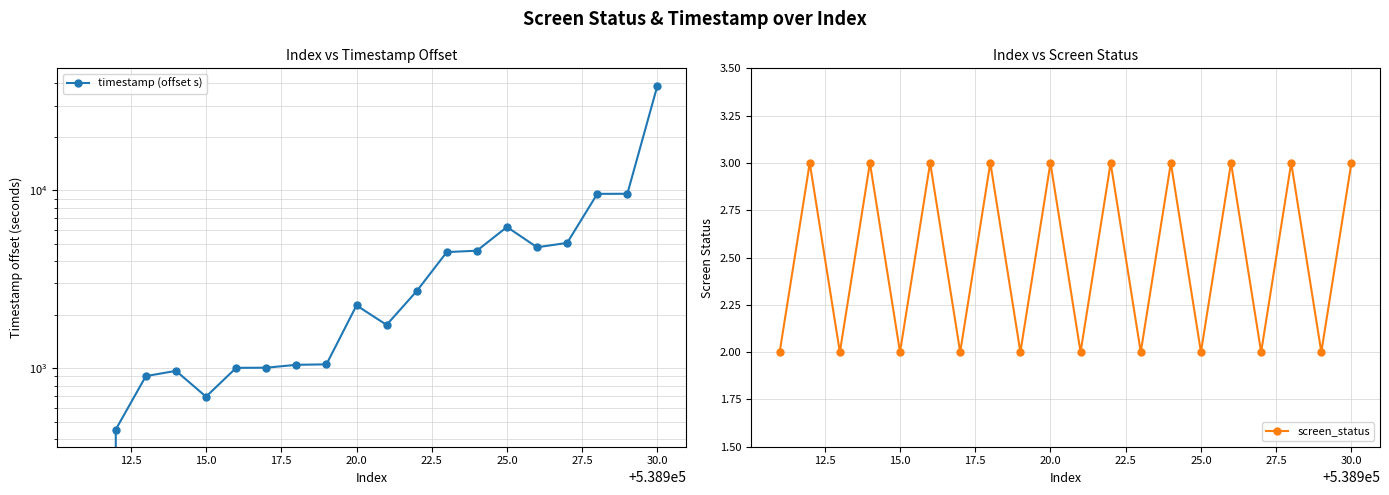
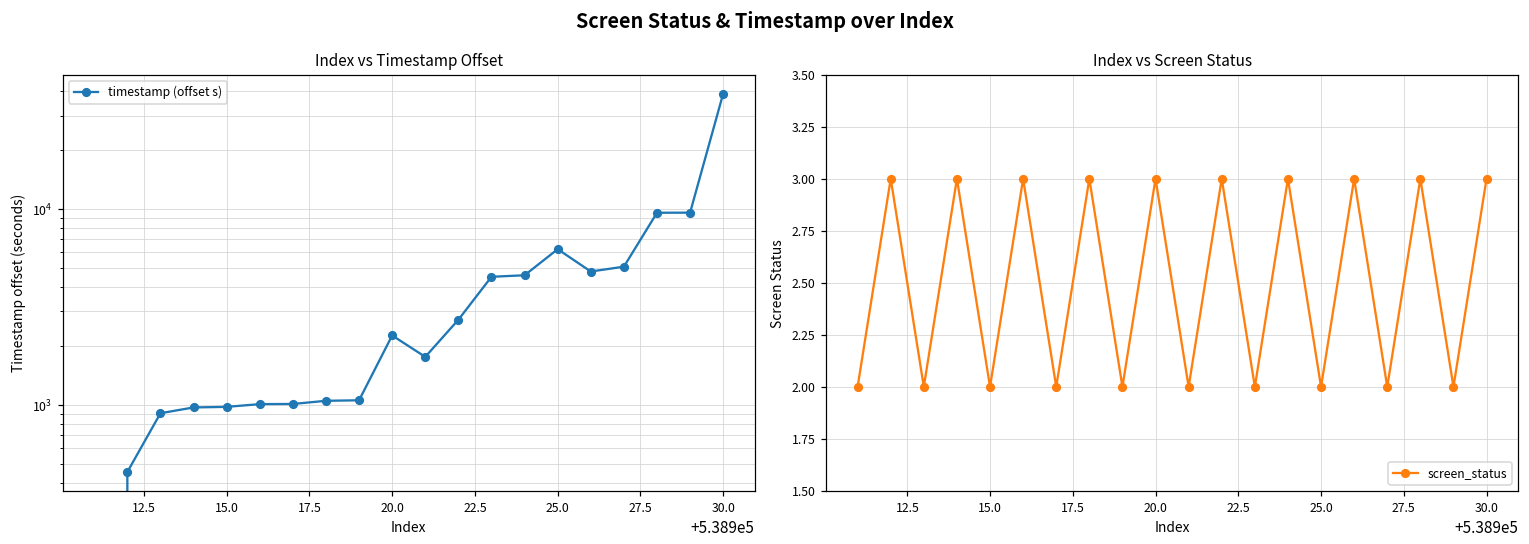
Index vs Timestamp Offset, 15.0: 690 -> 1000
